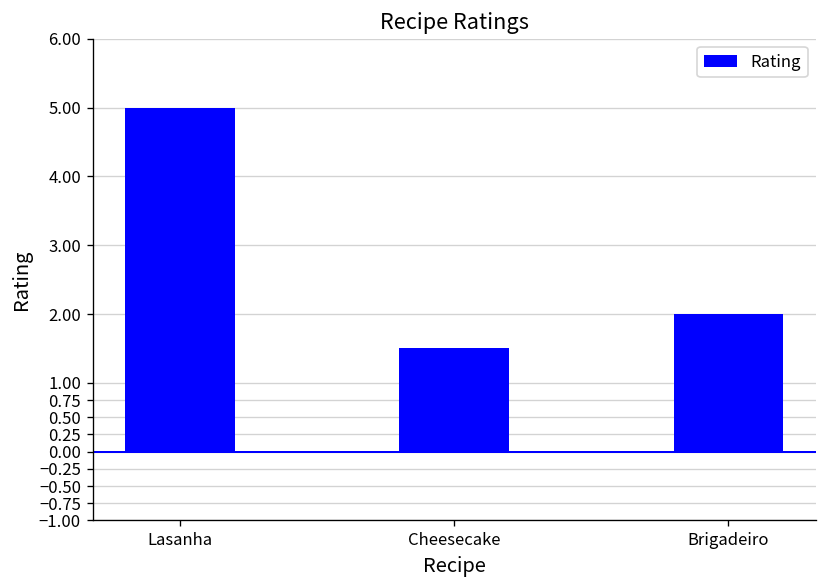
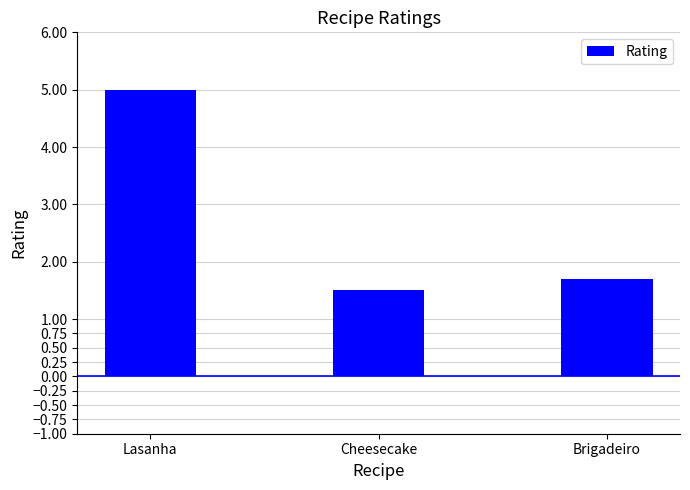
Brigadeiro: 2.0 -> 1.7
